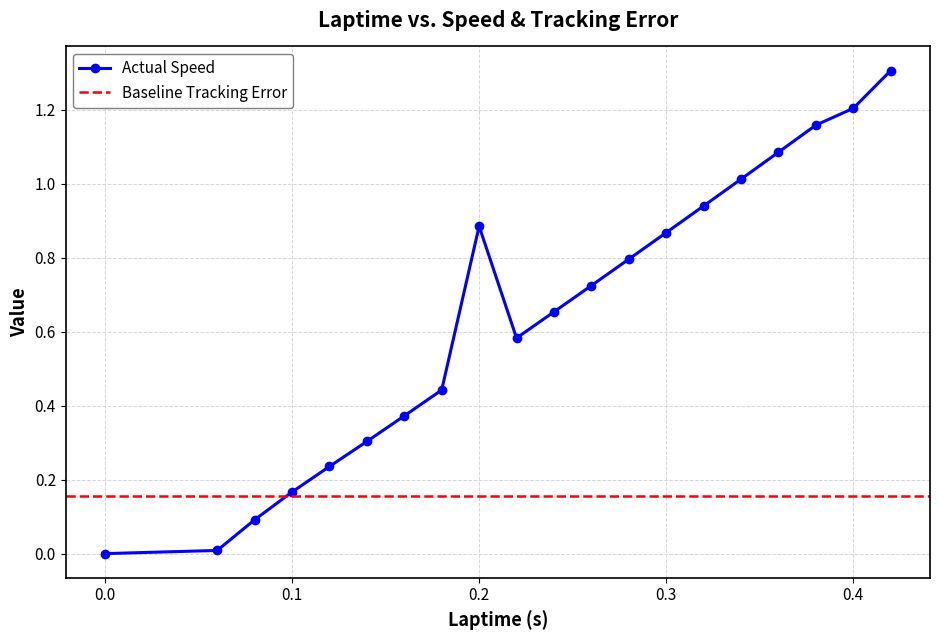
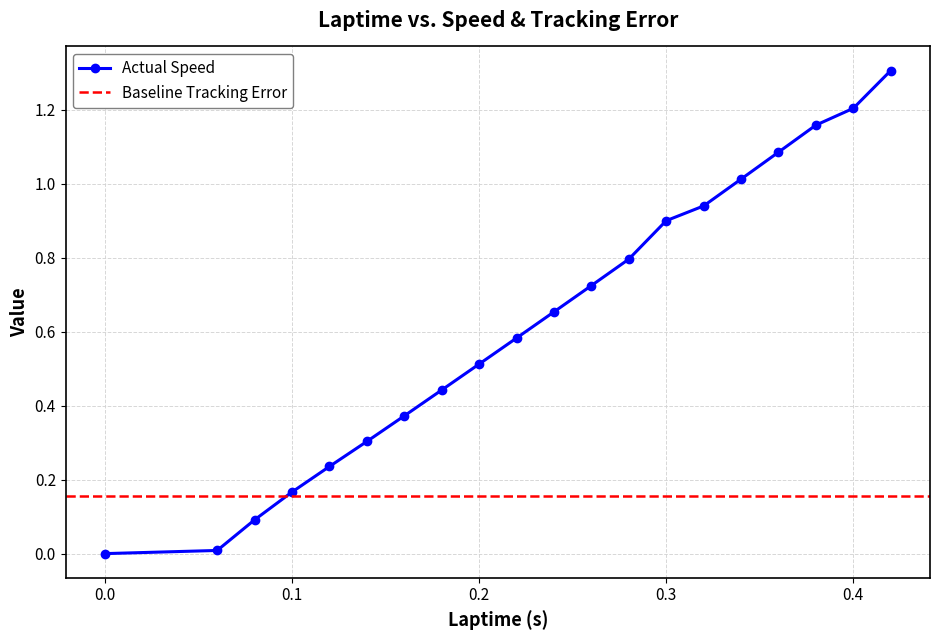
0.2: 0.89 -> 0.51
0.3: 0.87 -> 0.90
